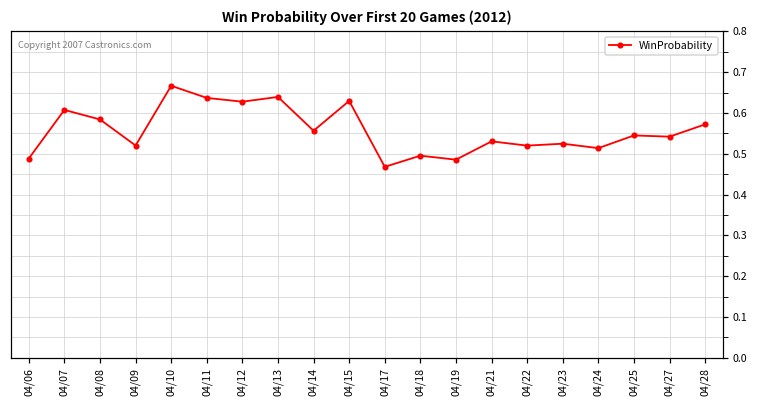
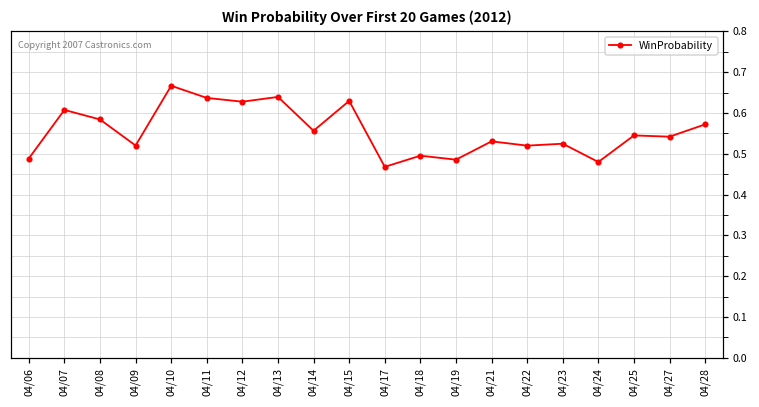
04/24: 0.51 -> 0.48
